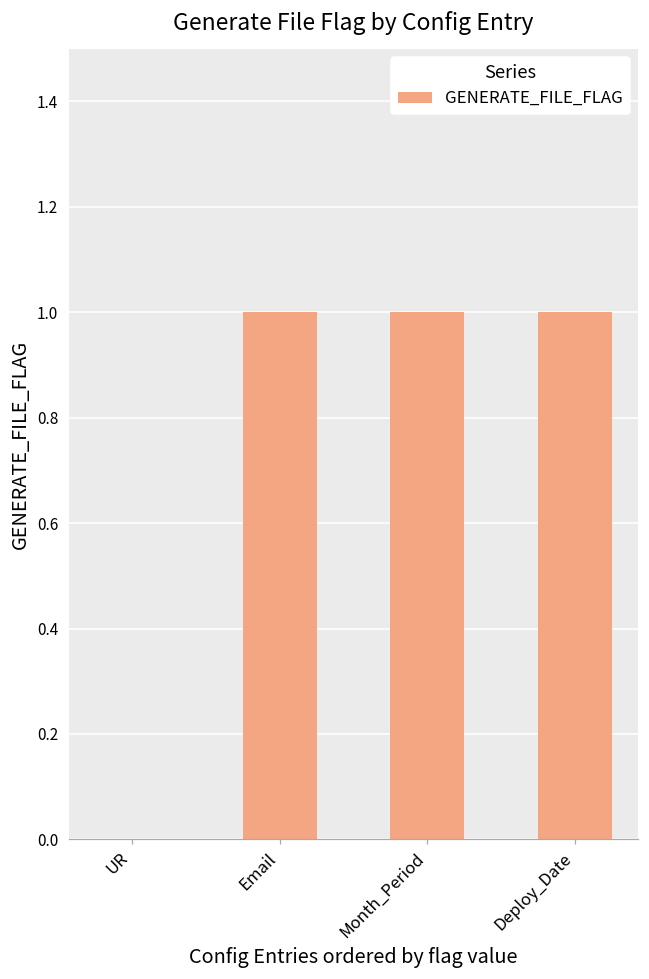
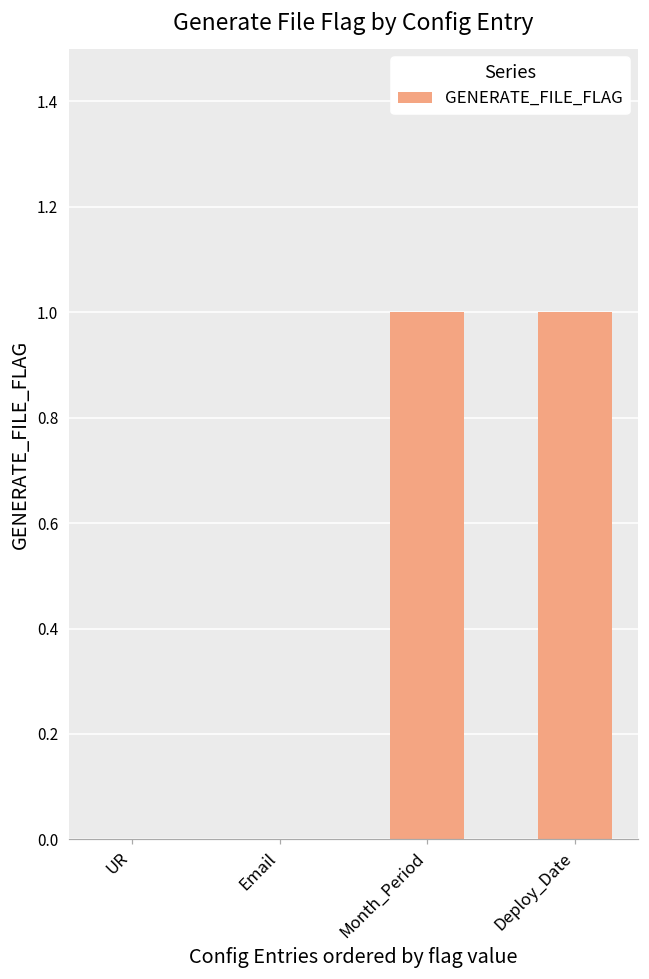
Email: 1 -> 0
